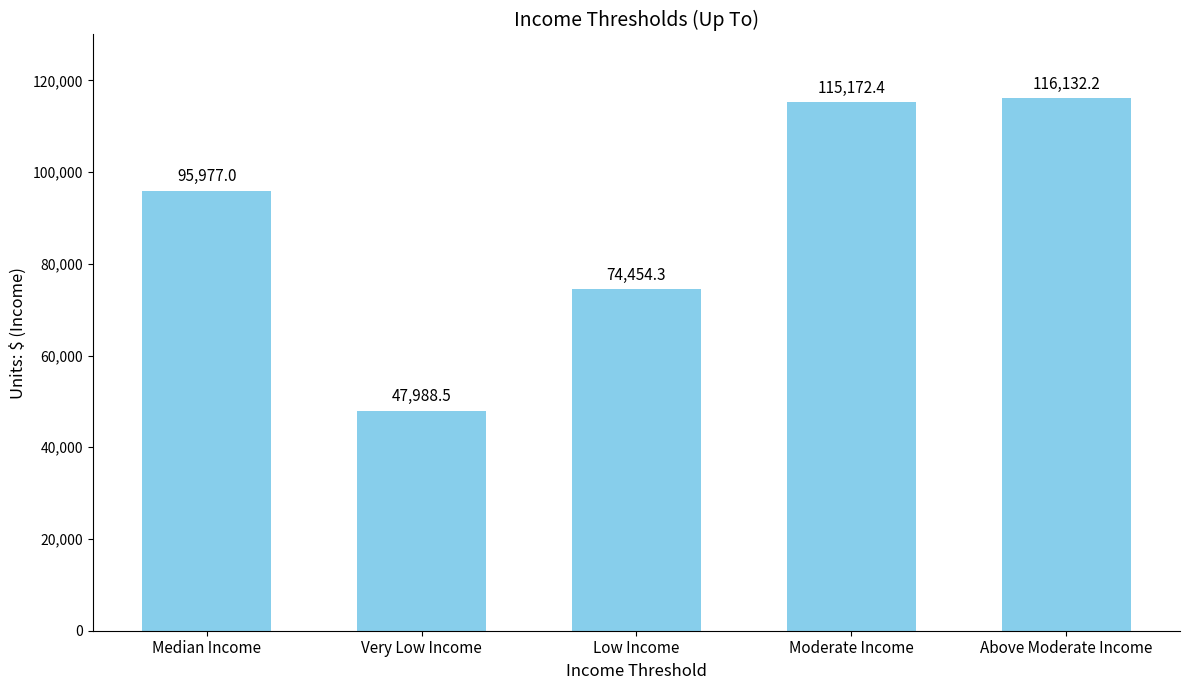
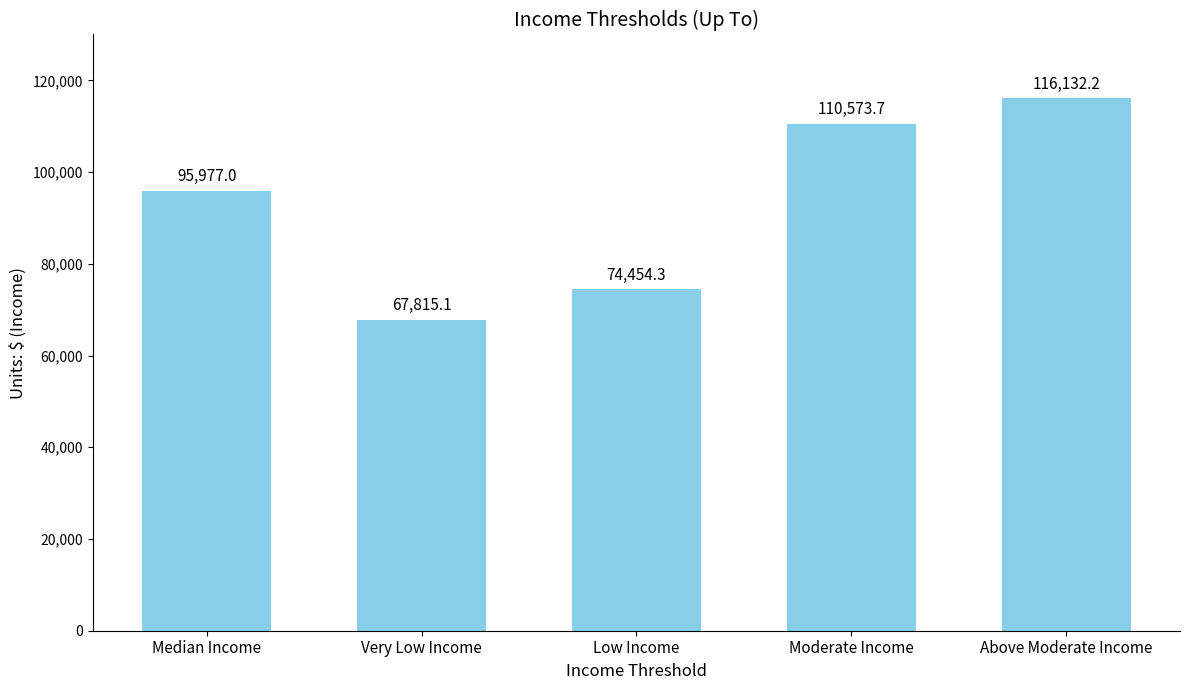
Very Low Income: 47,988.5 -> 67,815.1
Moderate Income: 115,172.4 -> 110,573.7
